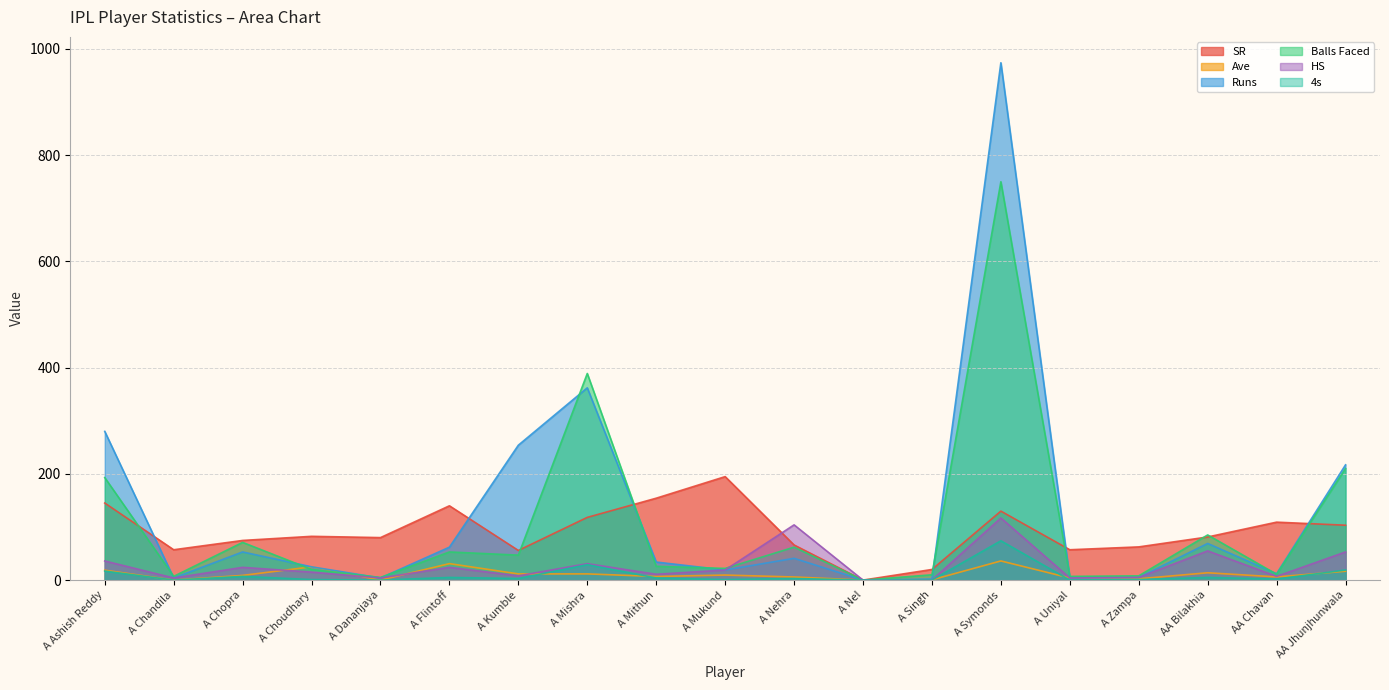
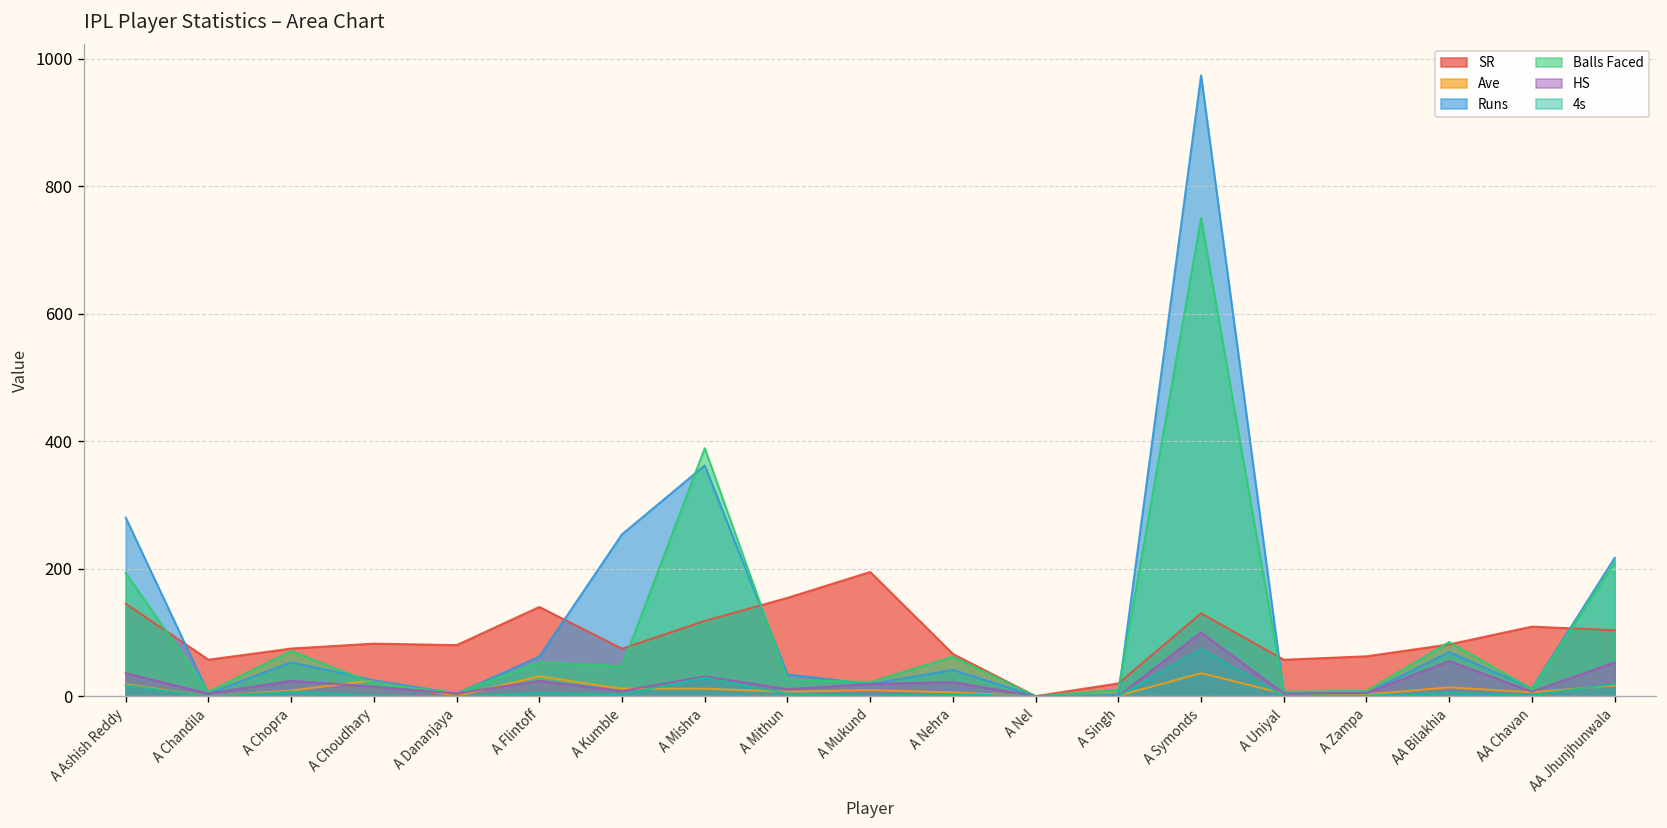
SR, A Kumble: 60 -> 70
HS, A Nehra: 100 -> 20
HS, A Symonds: 120 -> 100
